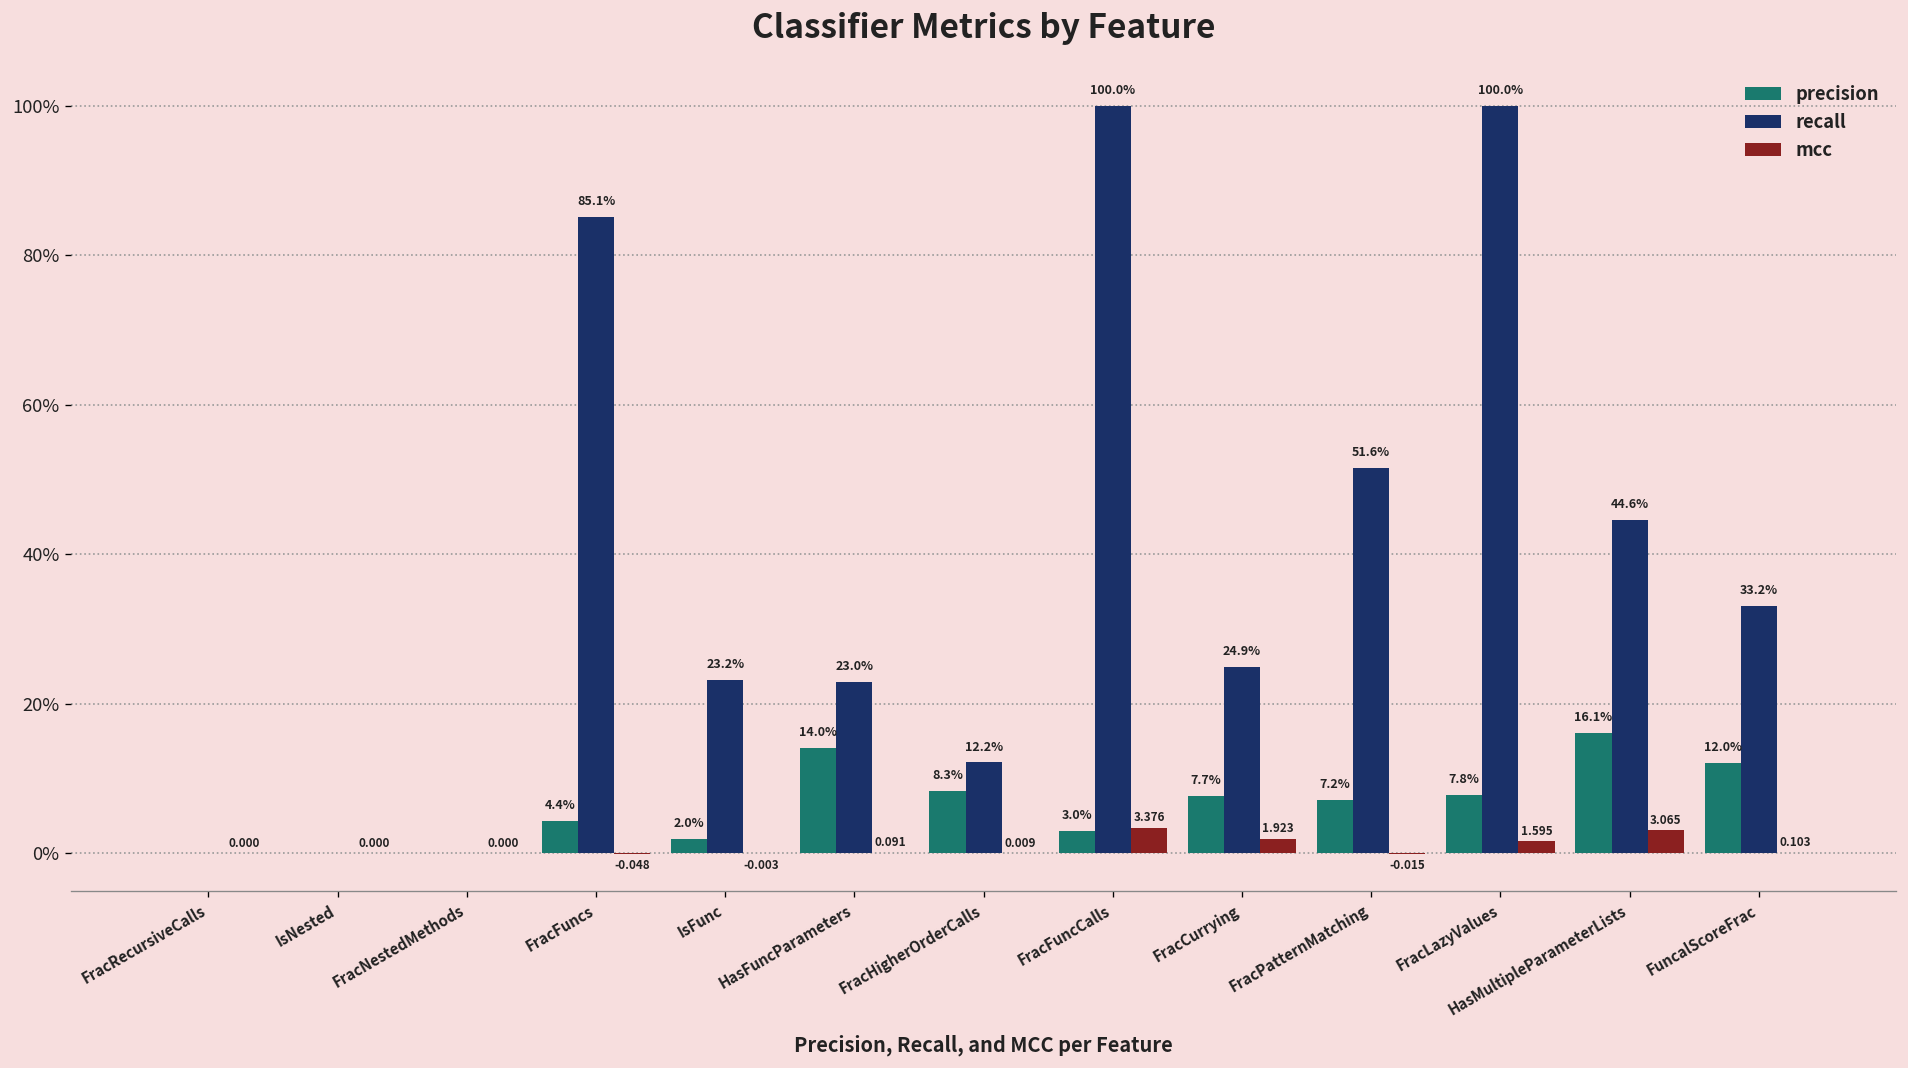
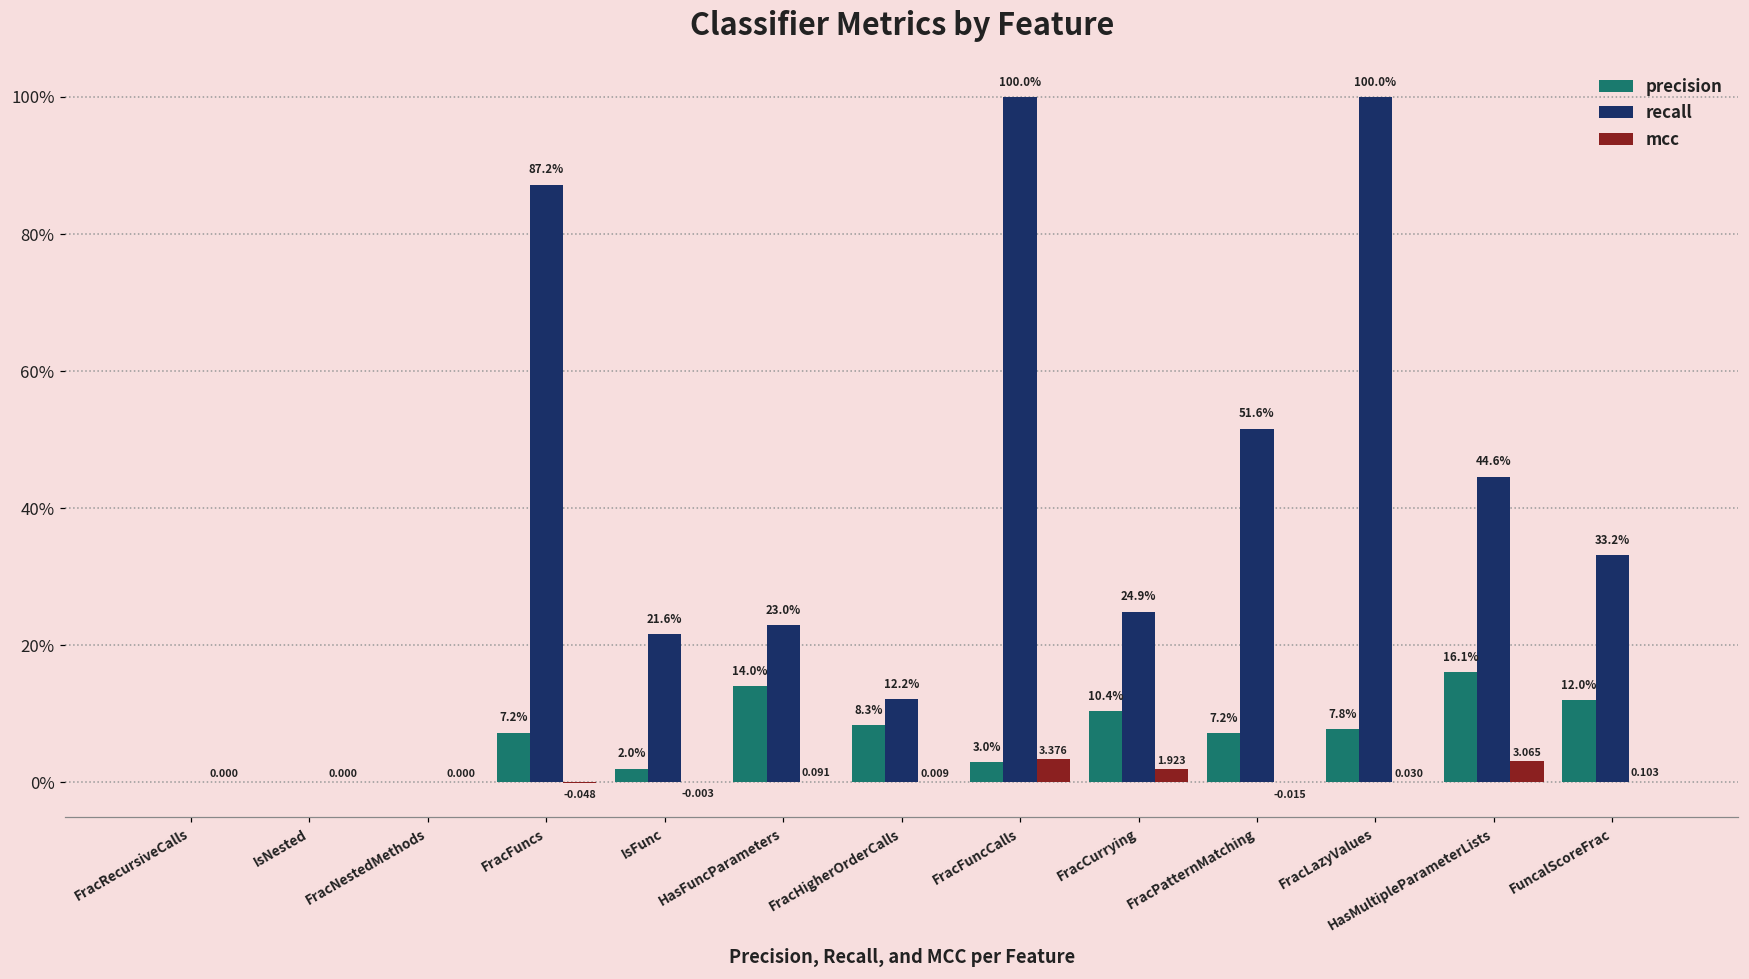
precision, FracFuncs: 4.4% -> 7.2%
recall, FracFuncs: 85.1% -> 87.2%
recall, IsFunc: 23.2% -> 21.6%
precision, FracCurrying: 7.7% -> 10.4%
mcc, FracLazyValues: 1.595 -> 0.030
